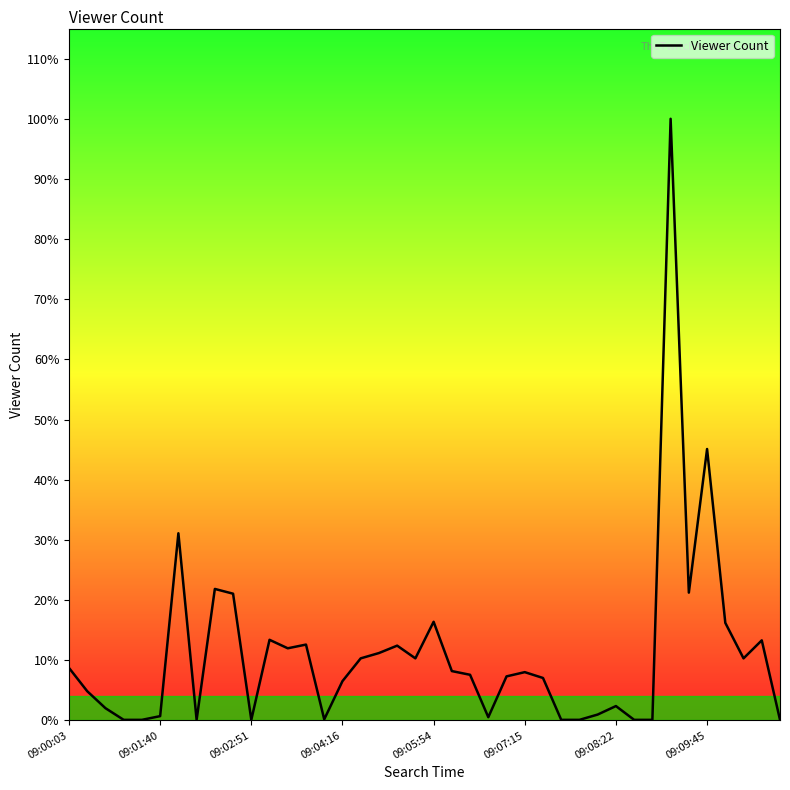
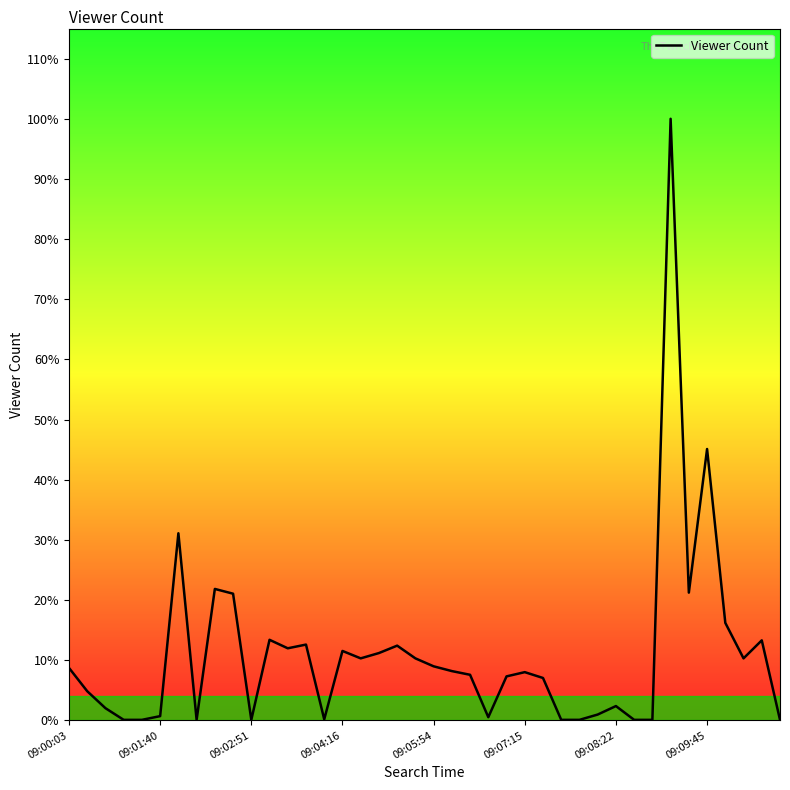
09:04:16: 7% -> 12%
09:05:54: 16% -> 9%
